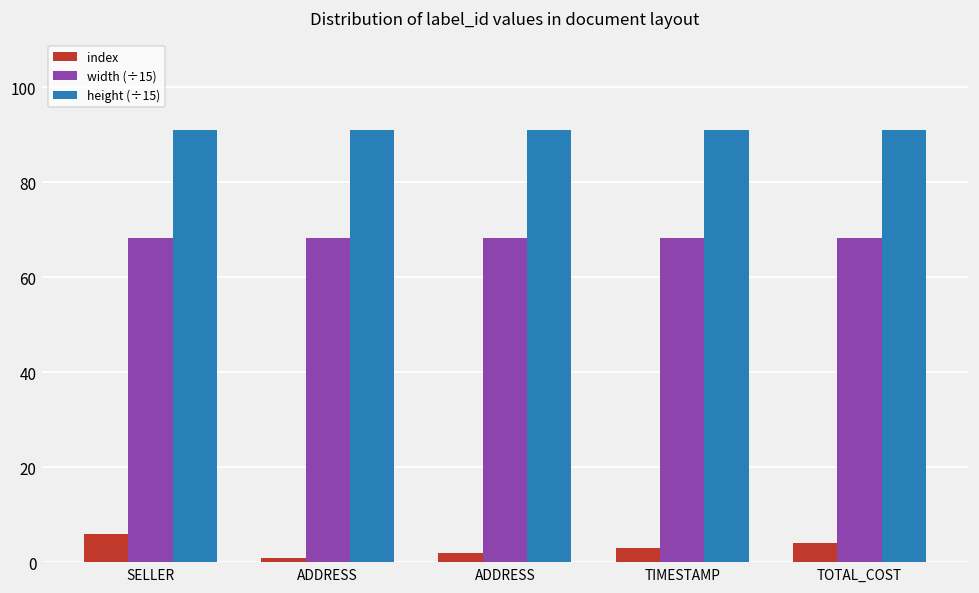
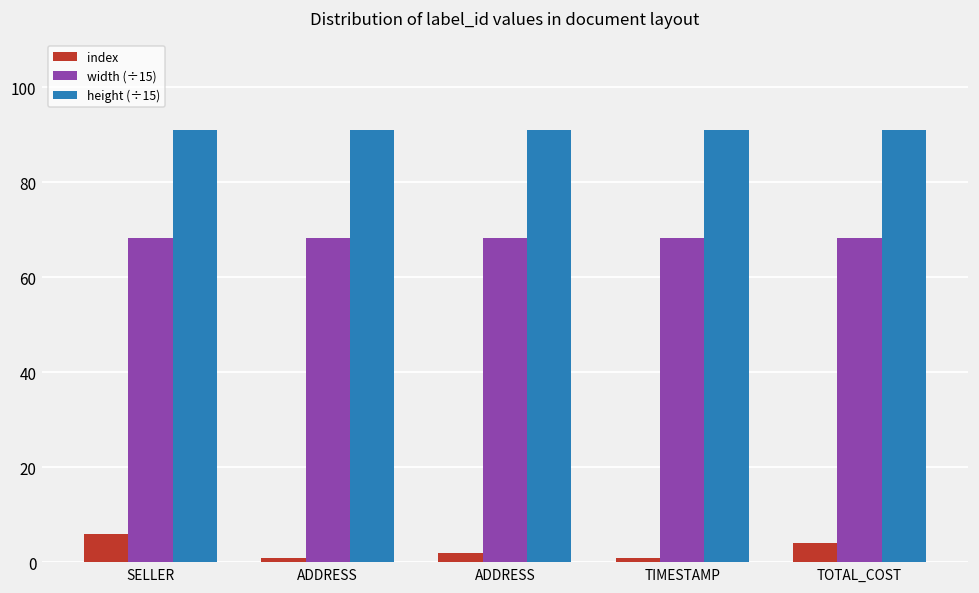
index, TIMESTAMP: 3 -> 1
